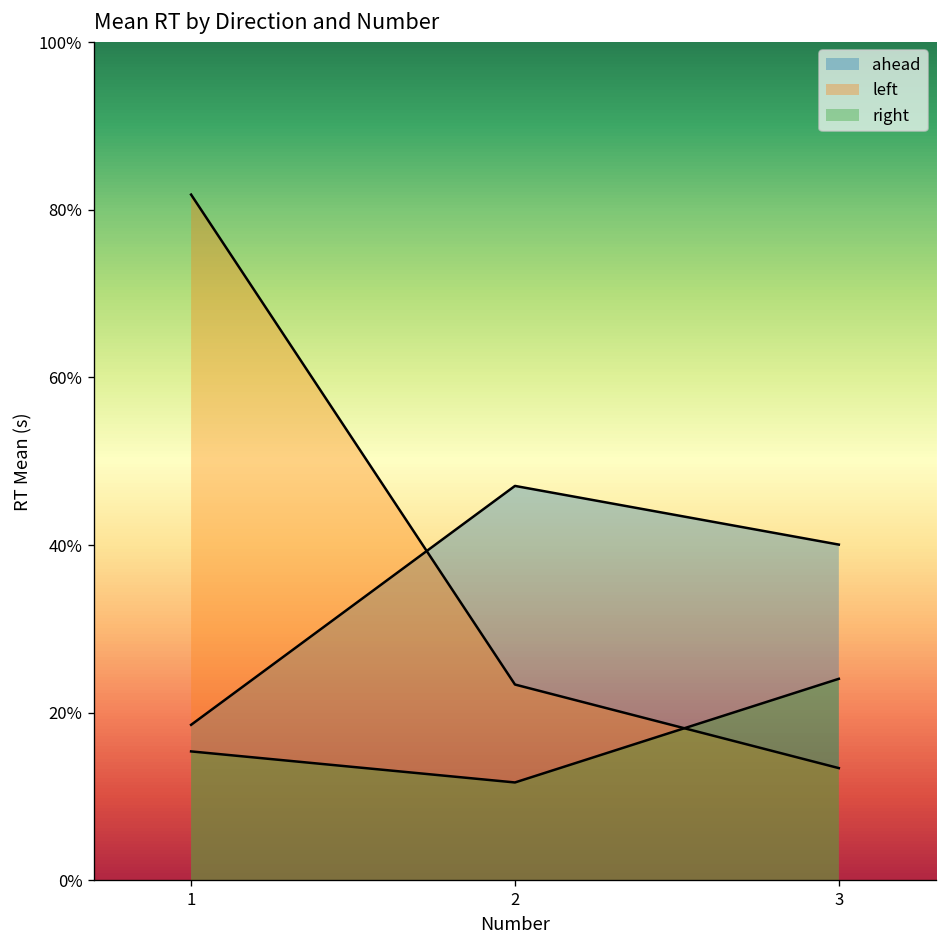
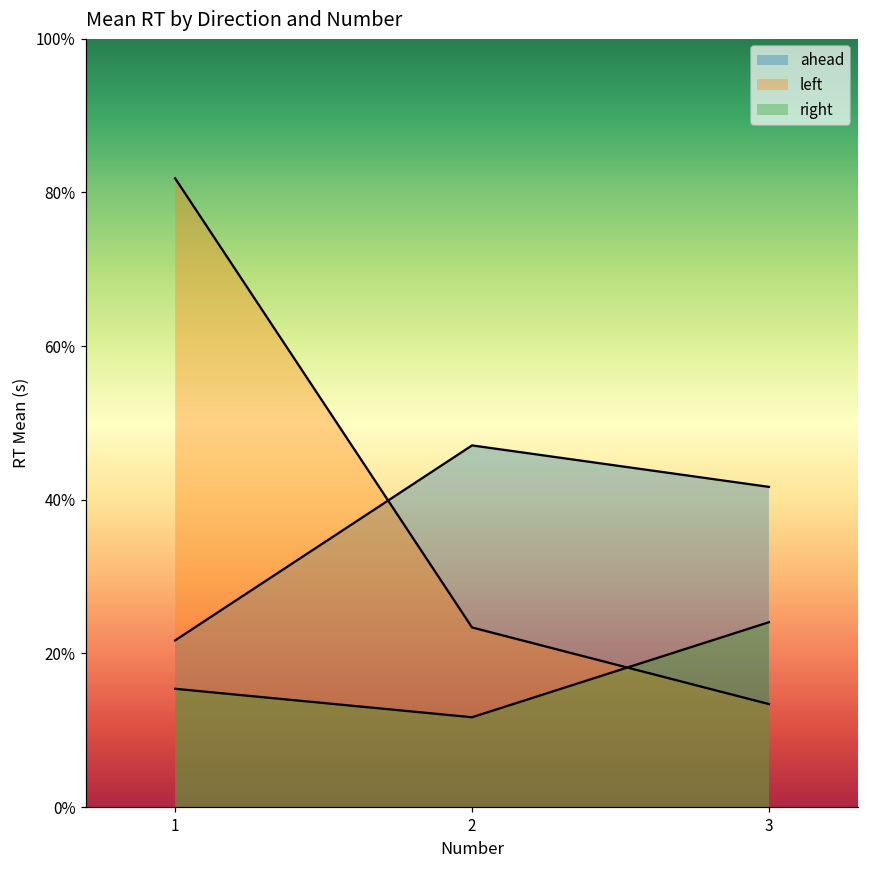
ahead, 1: 19% -> 22%
ahead, 3: 40% -> 42%
